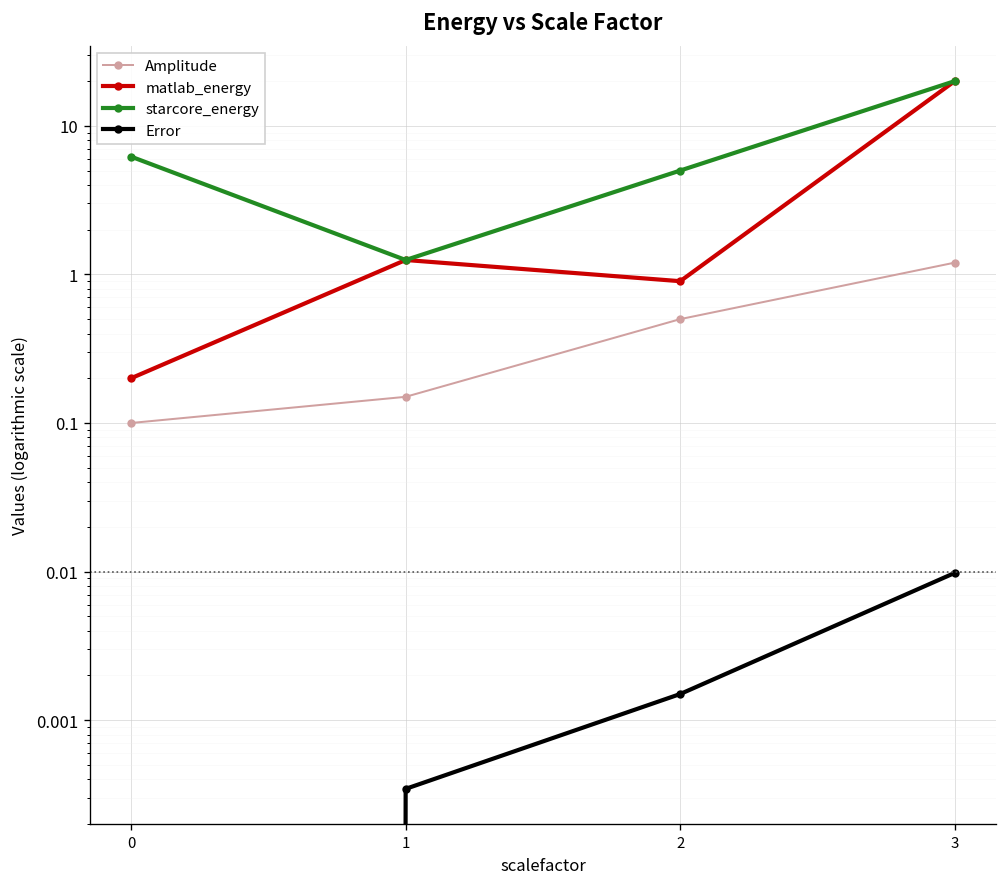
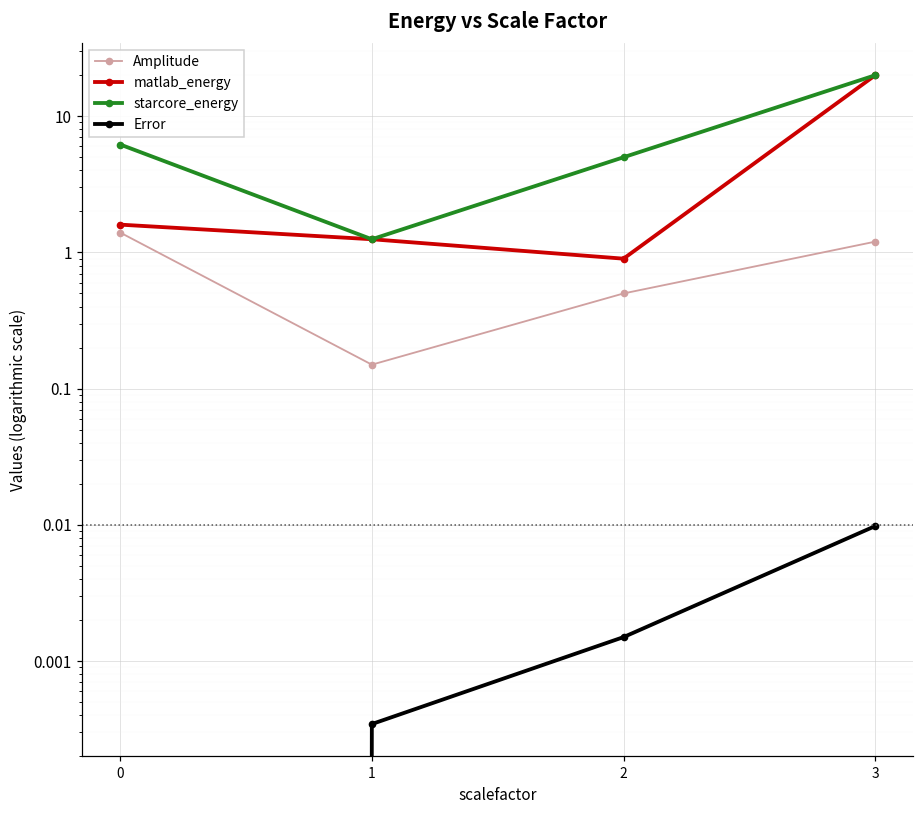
Amplitude, 0: 0.1 -> 1.4
matlab_energy, 0: 0.2 -> 1.6
